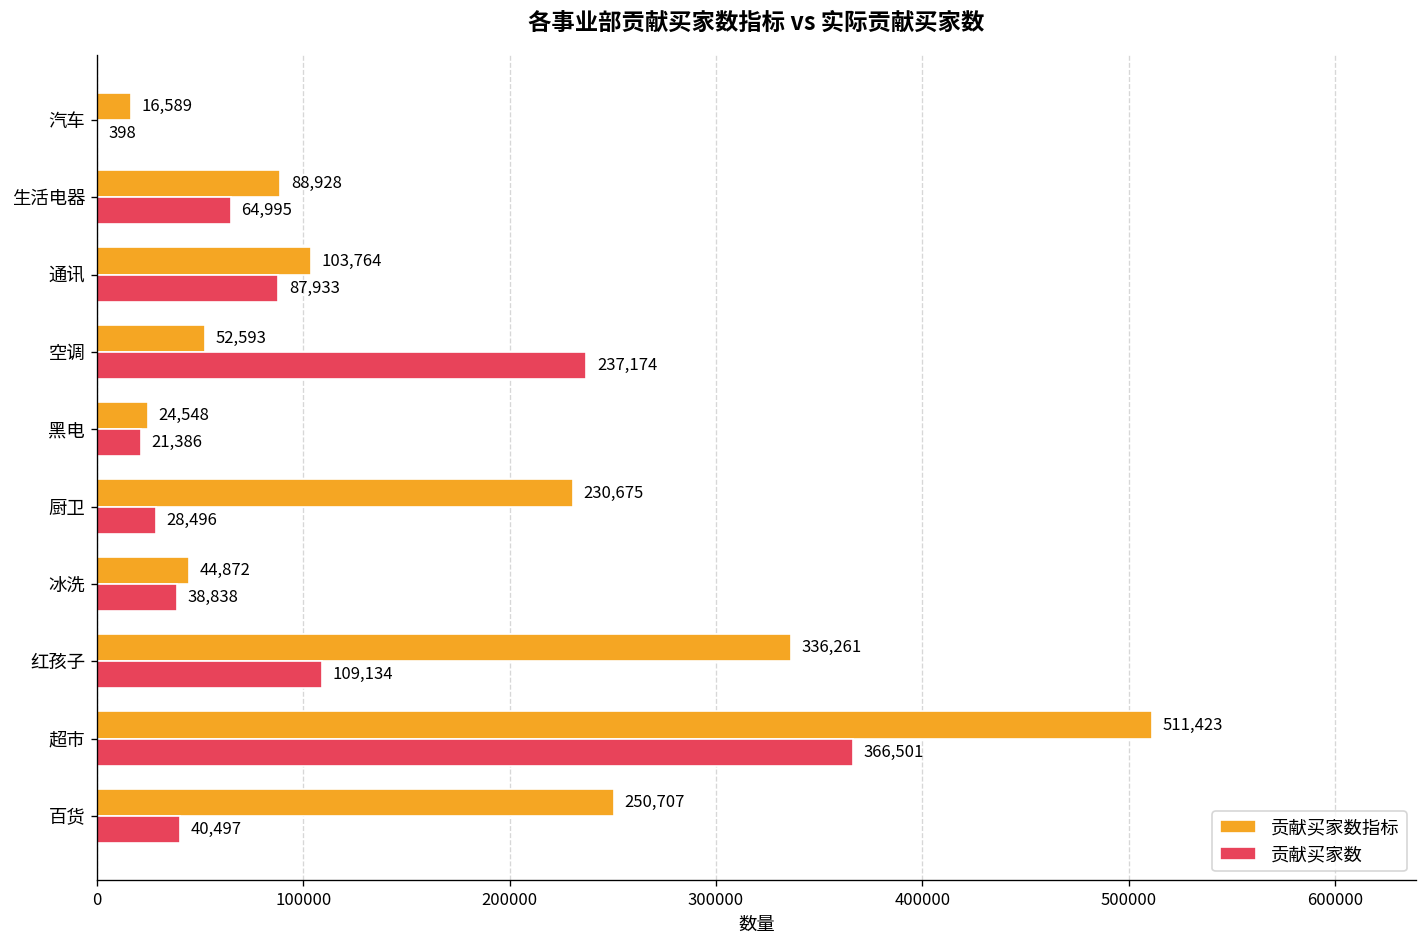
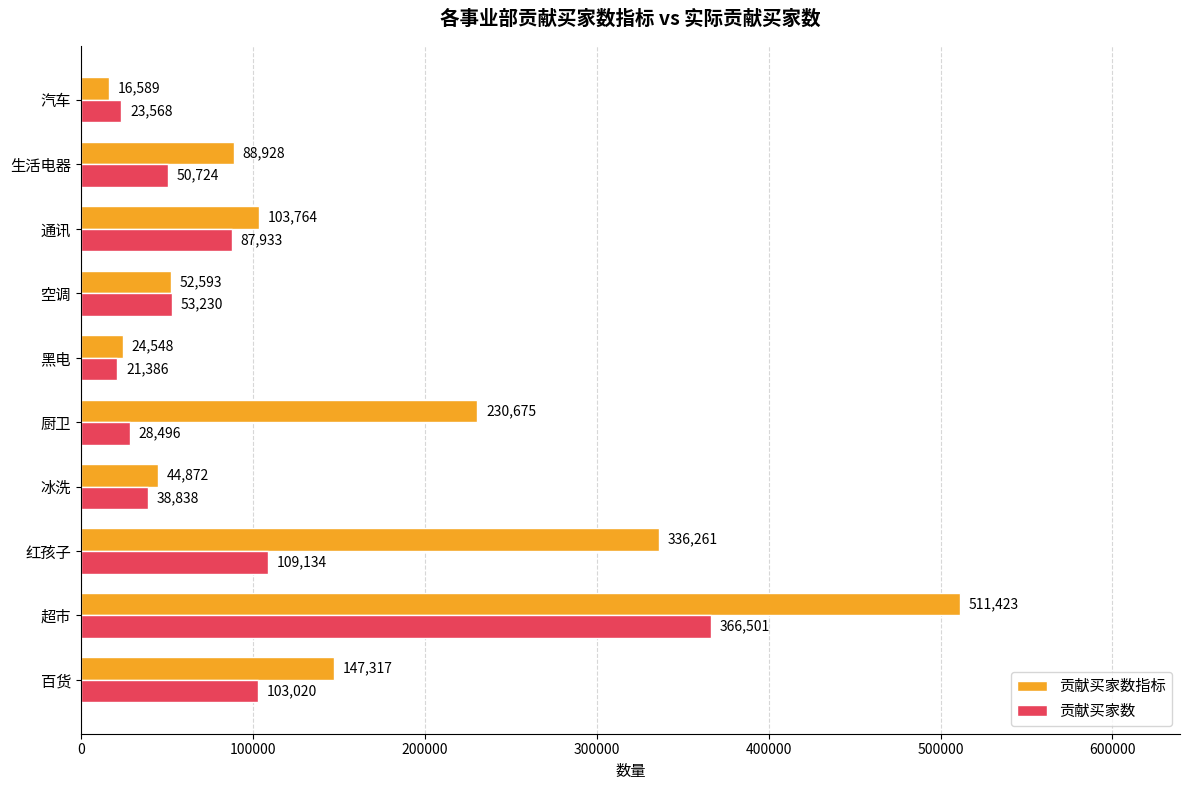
贡献买家数, 汽车: 398 -> 23,568
贡献买家数, 生活电器: 64,995 -> 50,724
贡献买家数, 空调: 237,174 -> 53,230
贡献买家数指标, 百货: 250,707 -> 147,317
贡献买家数, 百货: 40,497 -> 103,020
